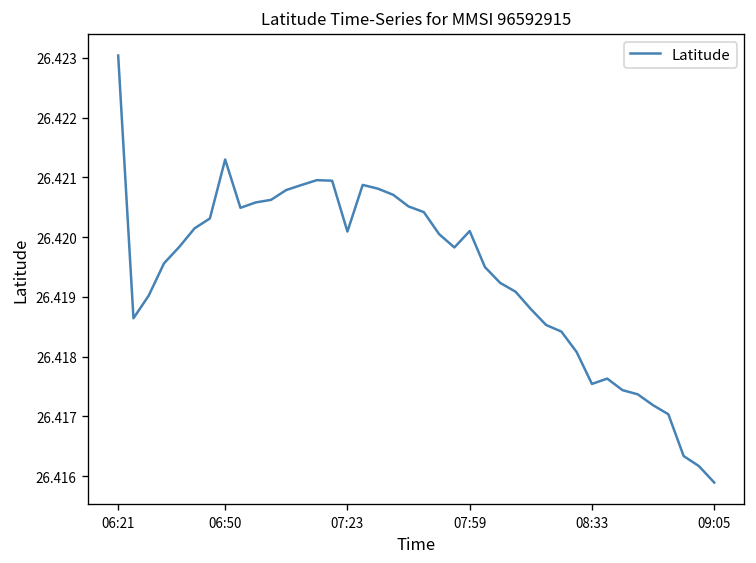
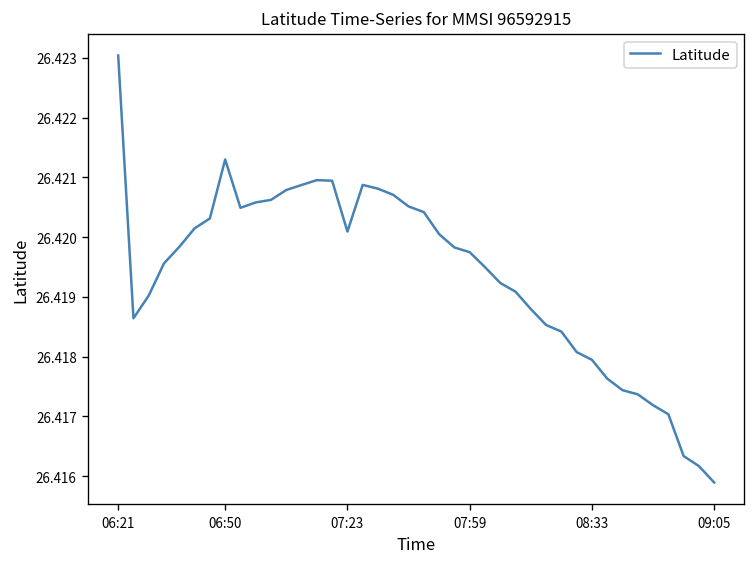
07:59: 26.4201 -> 26.4197
08:33: 26.4175 -> 26.4179
